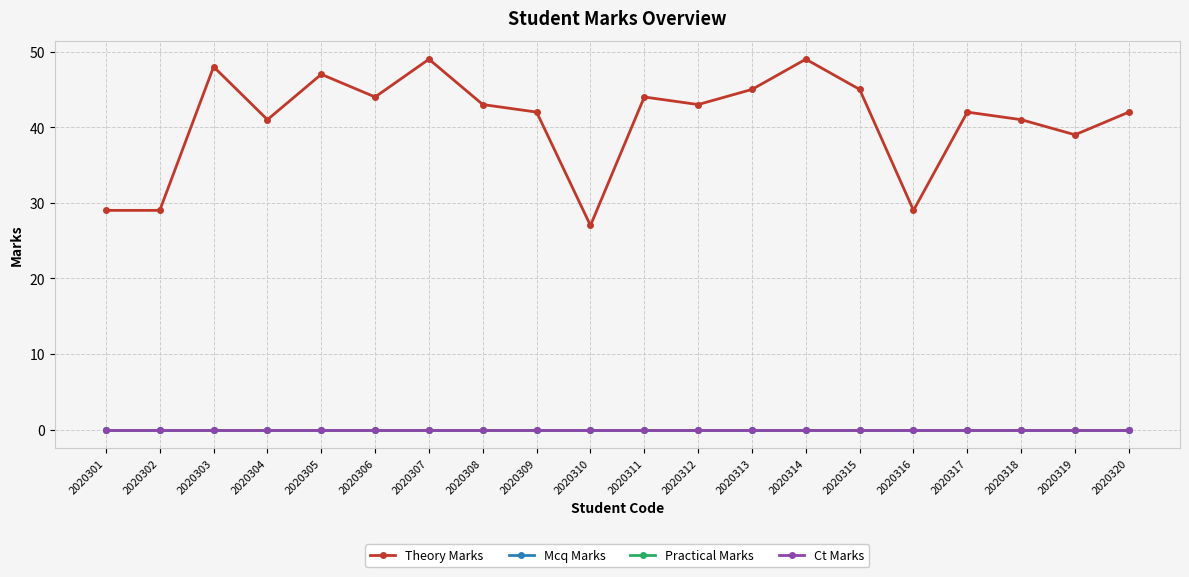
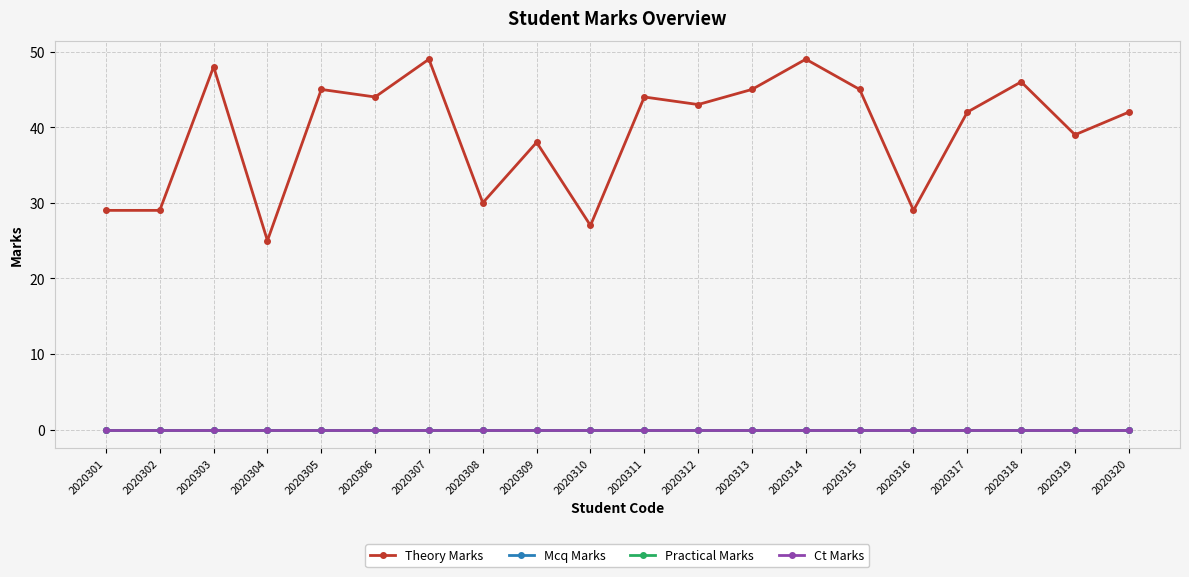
Theory Marks, 2020304: 41 -> 25
Theory Marks, 2020305: 47 -> 45
Theory Marks, 2020308: 43 -> 30
Theory Marks, 2020309: 42 -> 38
Theory Marks, 2020318: 41 -> 46
